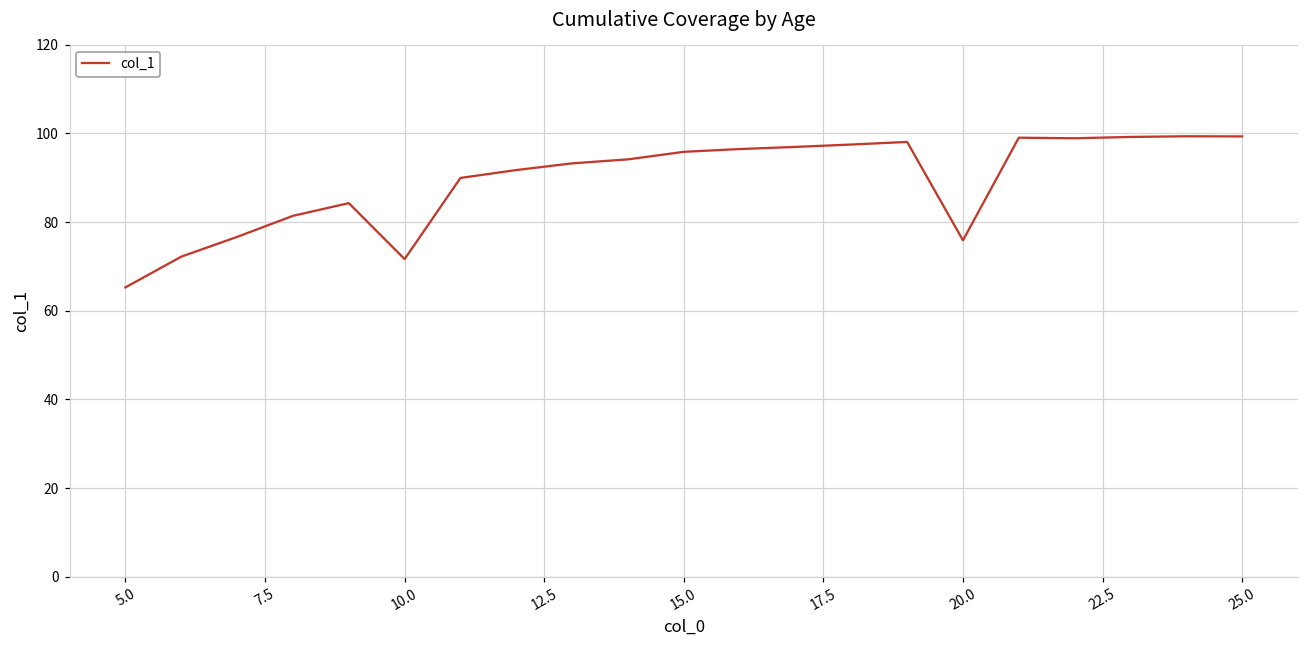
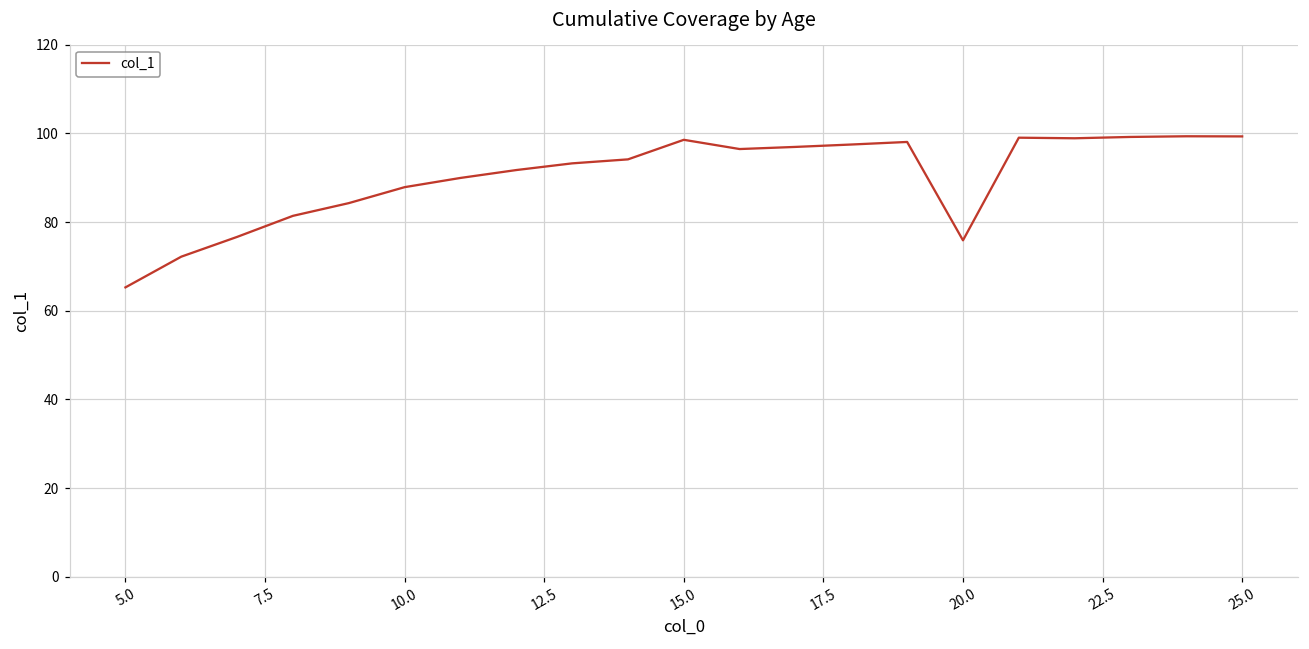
10.0: 72 -> 88
15.0: 96 -> 99
